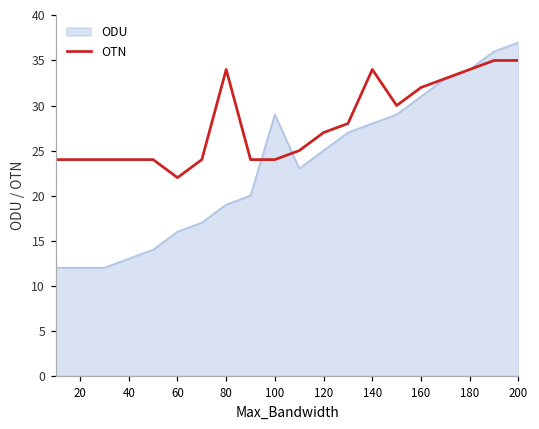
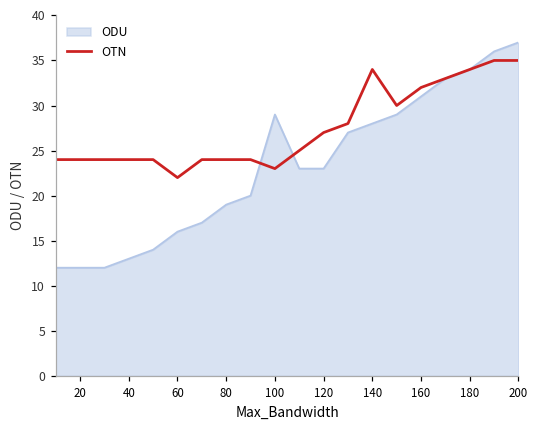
OTN, 80: 34 -> 24
OTN, 100: 24 -> 23
ODU, 120: 25 -> 23
